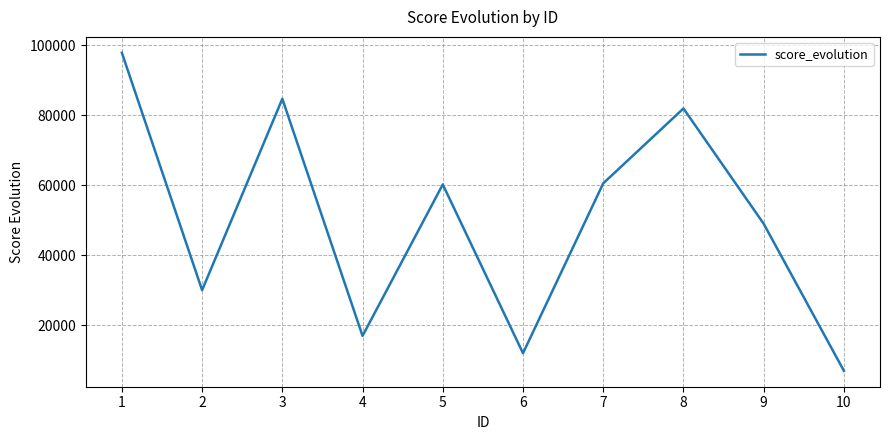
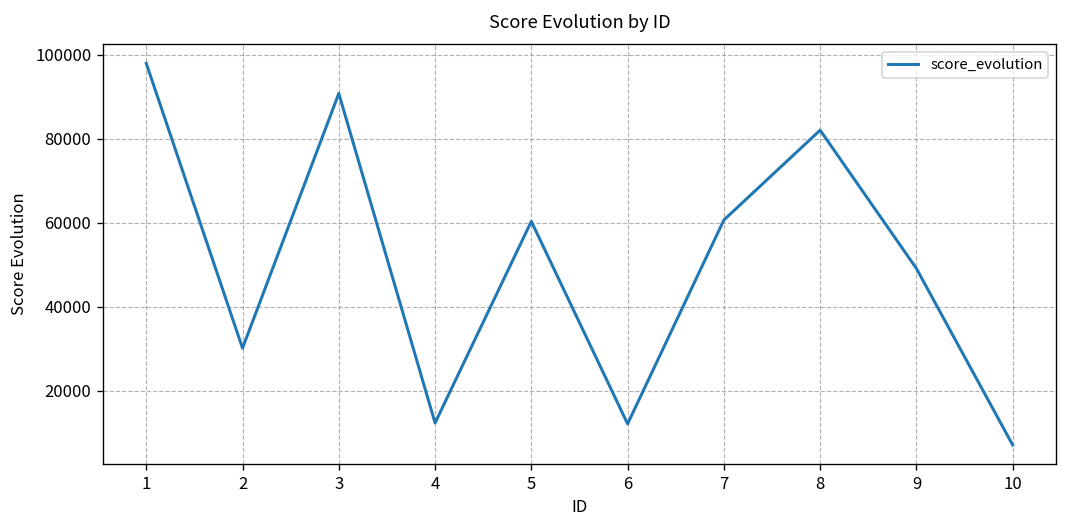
3: 85000 -> 91000
4: 17000 -> 12000
